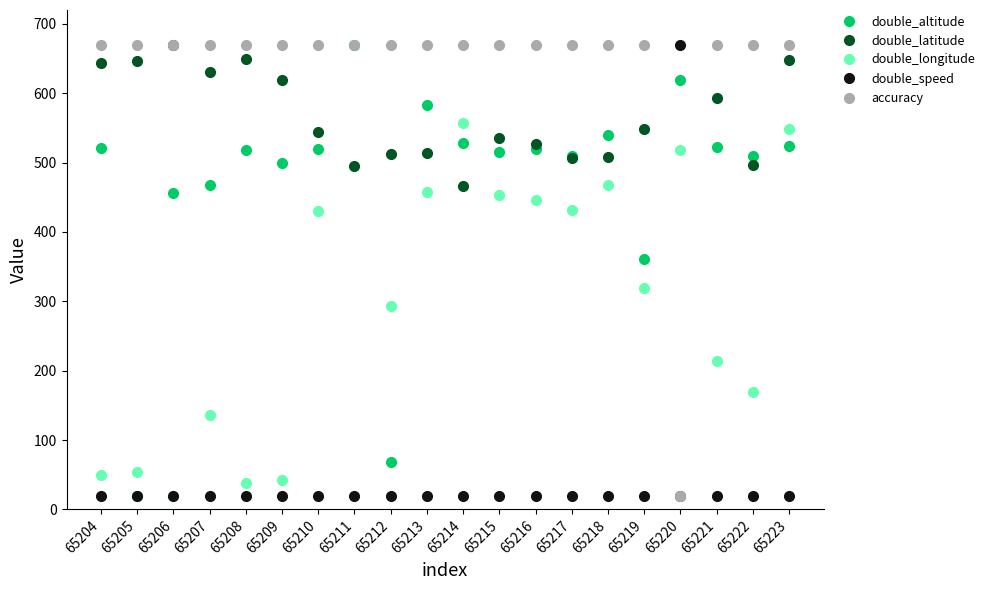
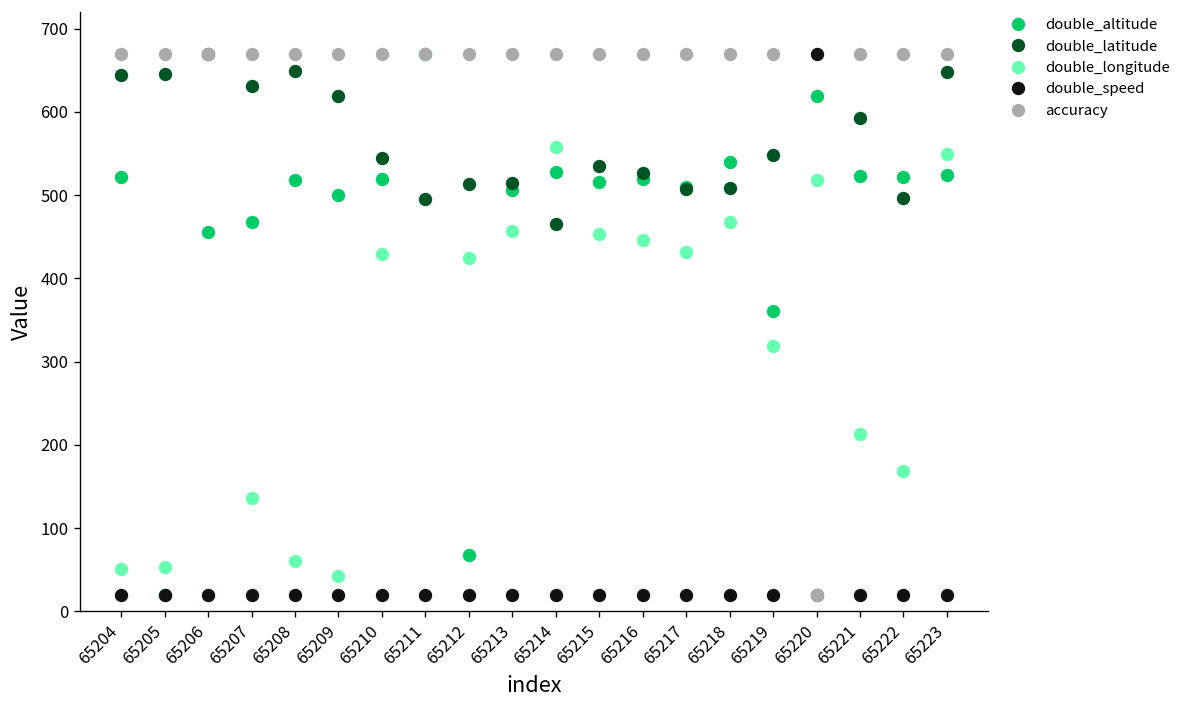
double_longitude, 65208: 40 -> 60
double_longitude, 65212: 290 -> 420
double_altitude, 65213: 580 -> 510
double_altitude, 65222: 510 -> 520
